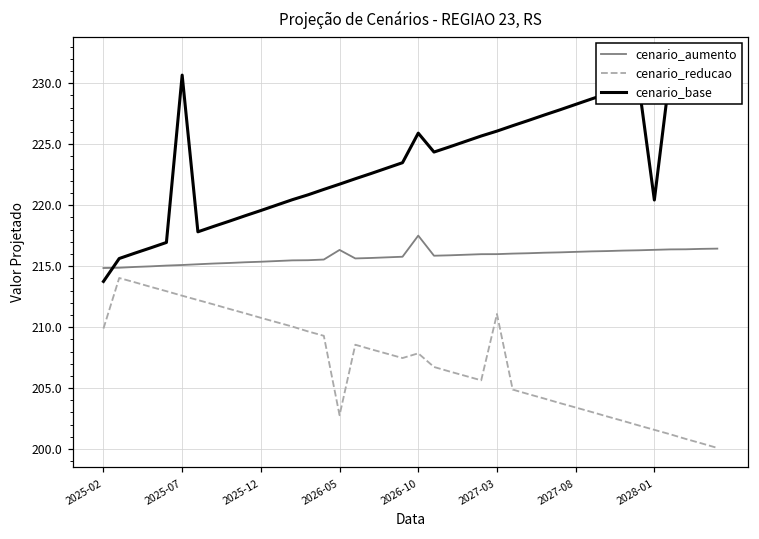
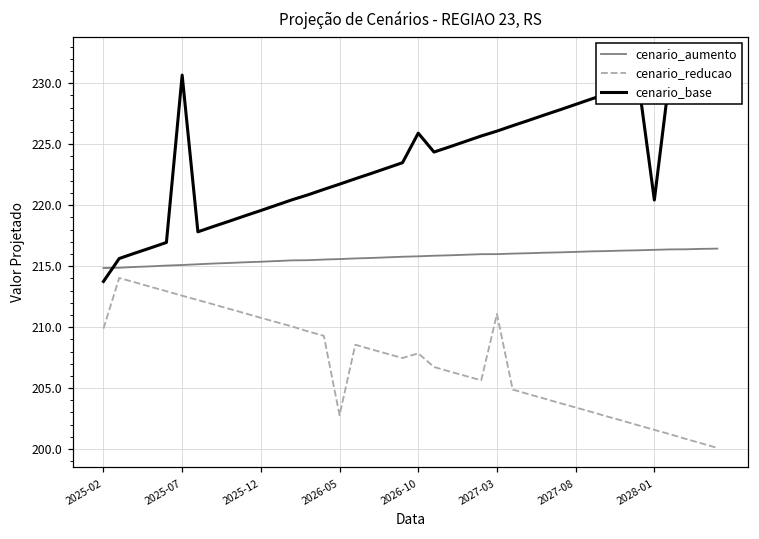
cenario_aumento, 2026-05: 216.3 -> 215.6
cenario_aumento, 2026-10: 217.5 -> 215.8
